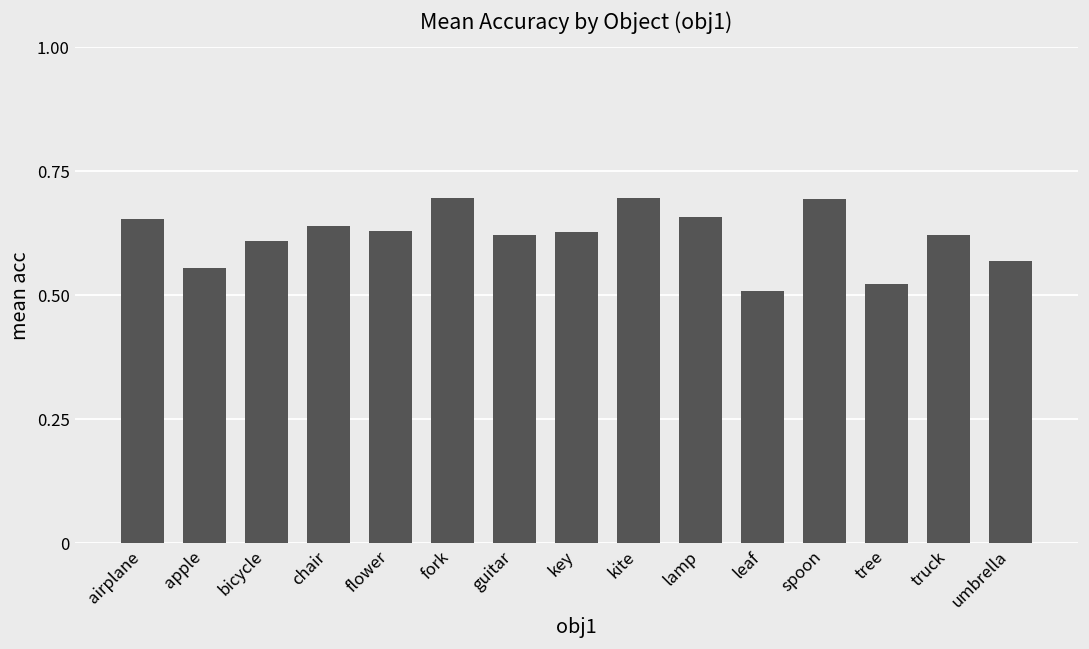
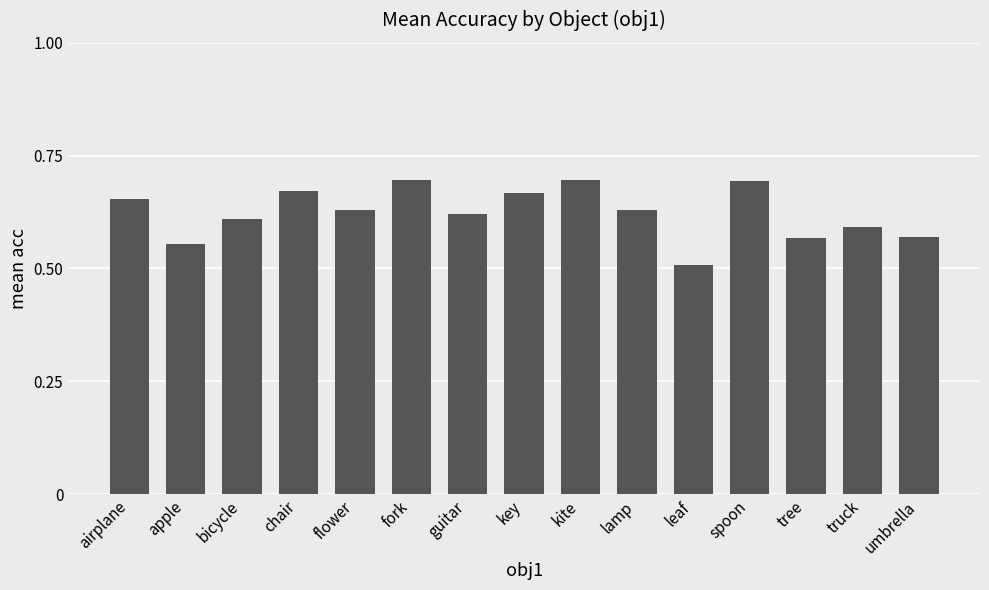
chair: 0.64 -> 0.67
key: 0.63 -> 0.67
lamp: 0.66 -> 0.63
tree: 0.52 -> 0.57
truck: 0.62 -> 0.59
